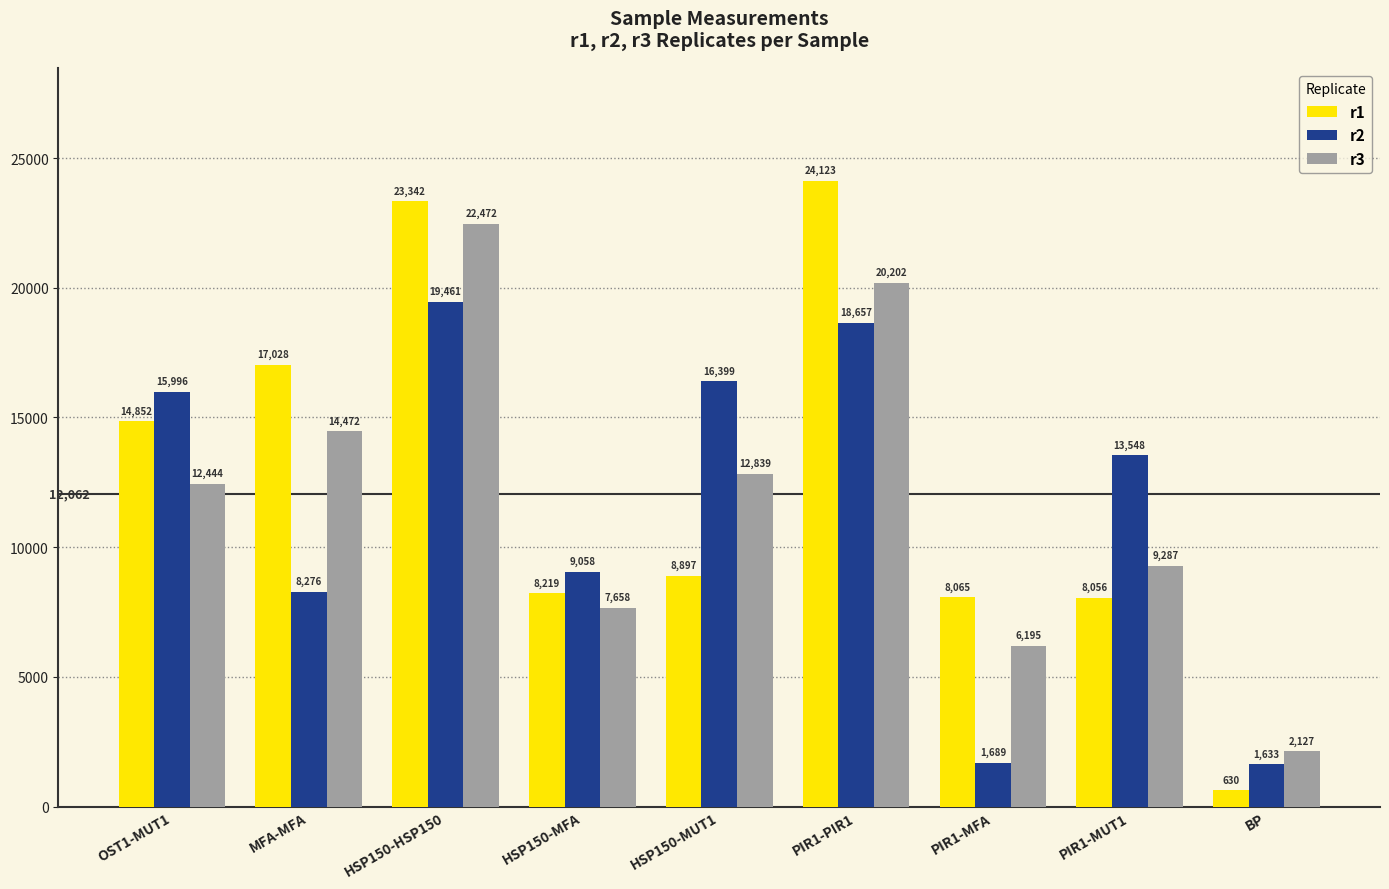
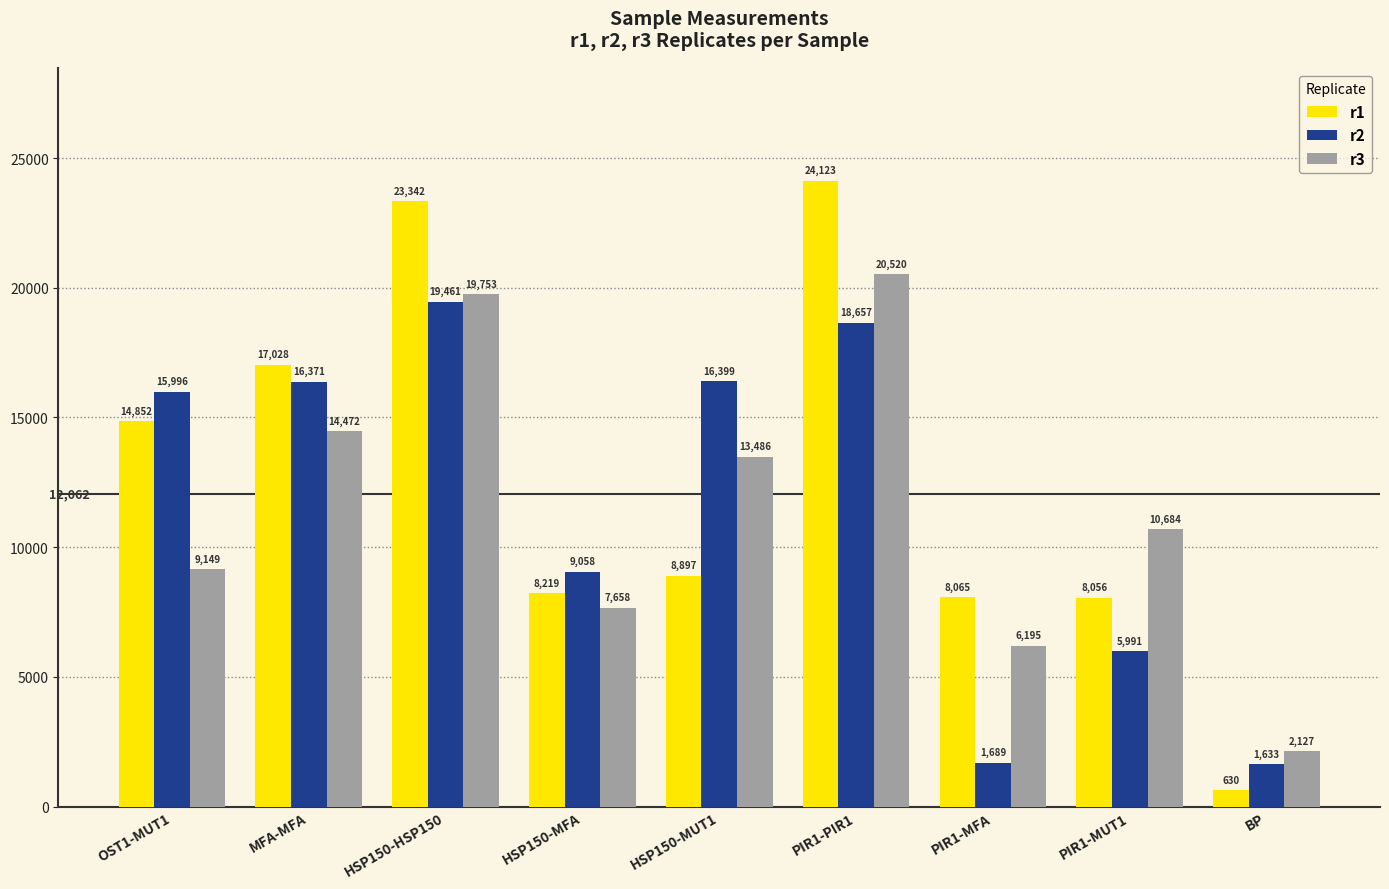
r3, OST1-MUT1: 12,444 -> 9,149
r2, MFA-MFA: 8,276 -> 16,371
r3, HSP150-HSP150: 22,472 -> 19,753
r3, HSP150-MUT1: 12,839 -> 13,486
r3, PIR1-PIR1: 20,202 -> 20,520
r2, PIR1-MUT1: 13,548 -> 5,991
r3, PIR1-MUT1: 9,287 -> 10,684
